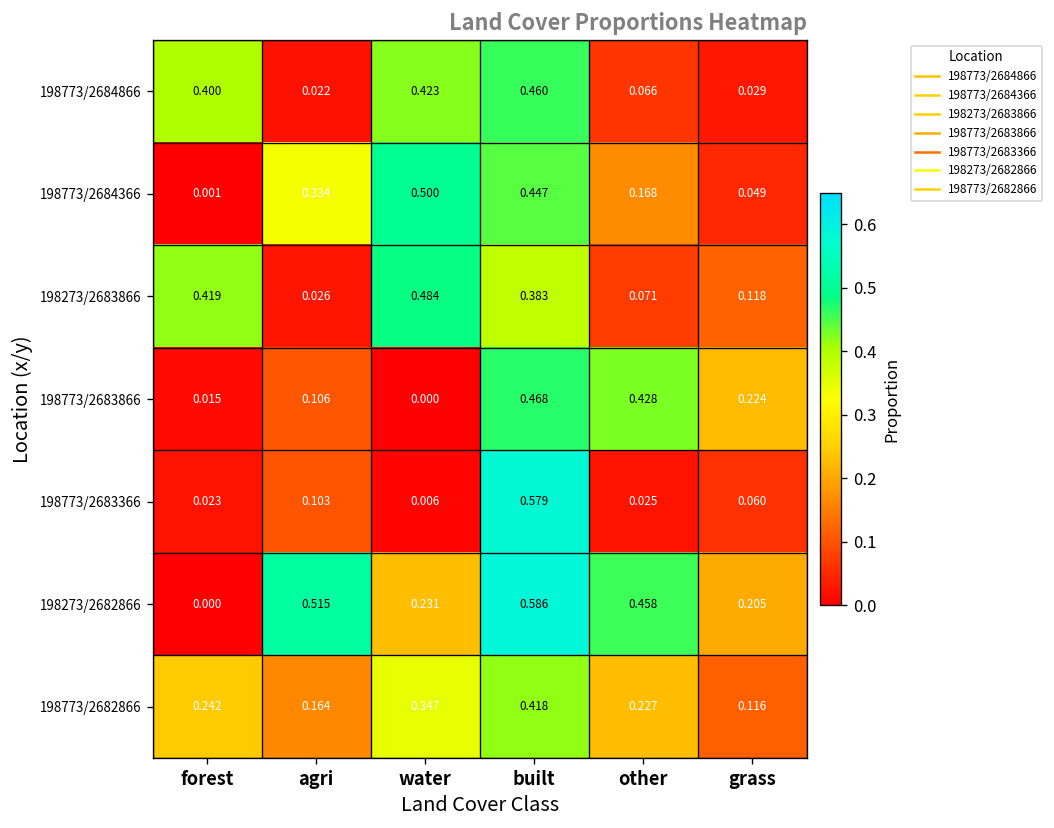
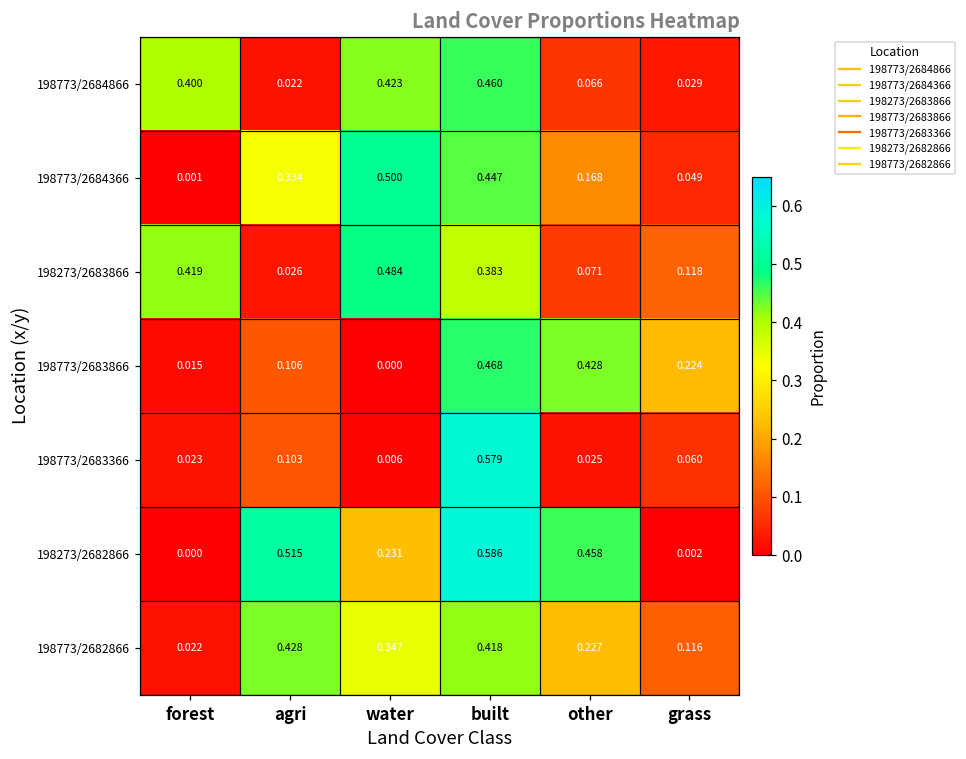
198273/2682866, grass: 0.205 -> 0.002
198773/2682866, forest: 0.242 -> 0.022
198773/2682866, agri: 0.164 -> 0.428
